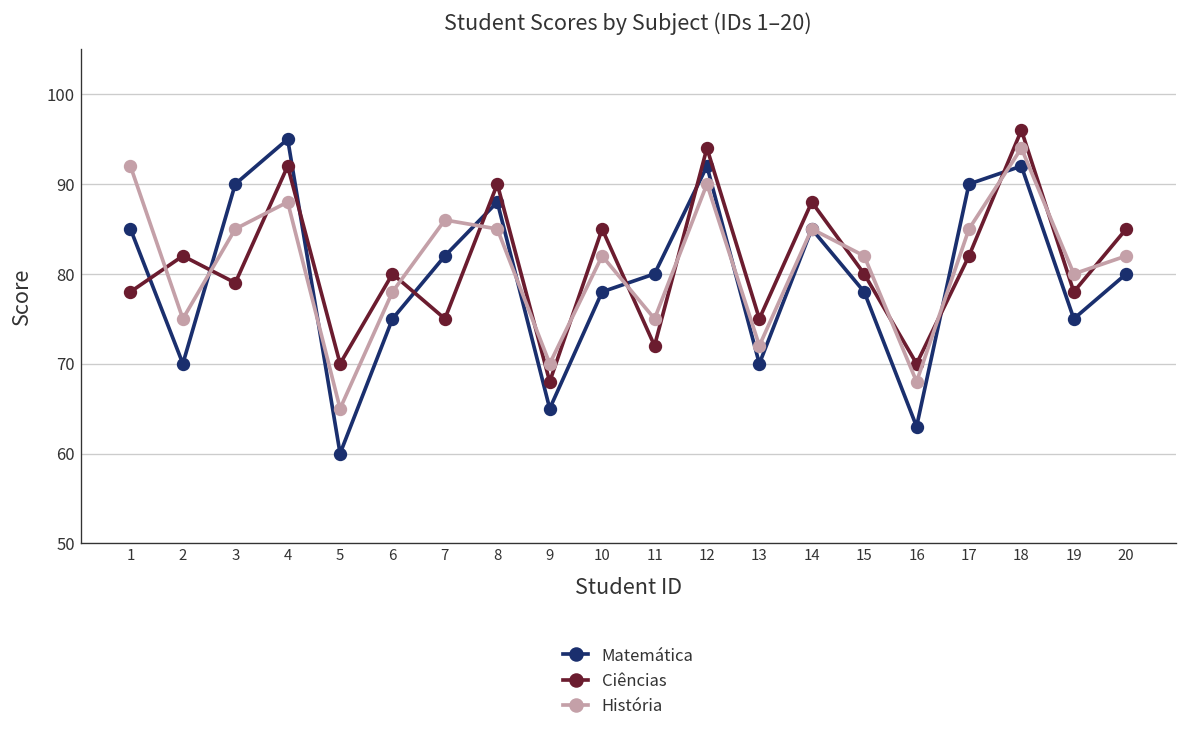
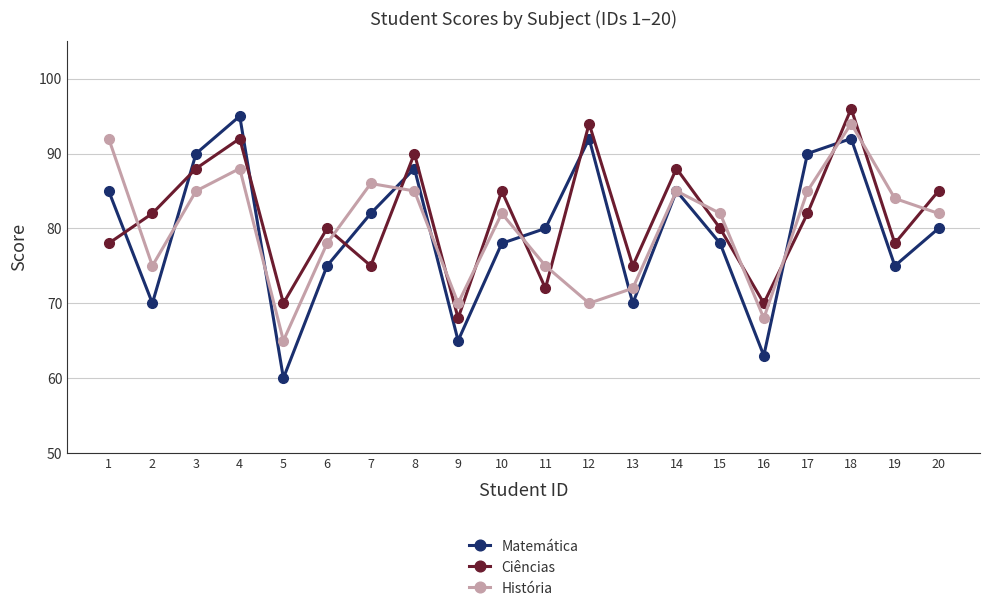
Ciências, 3: 79 -> 88
História, 12: 90 -> 70
História, 19: 80 -> 84
